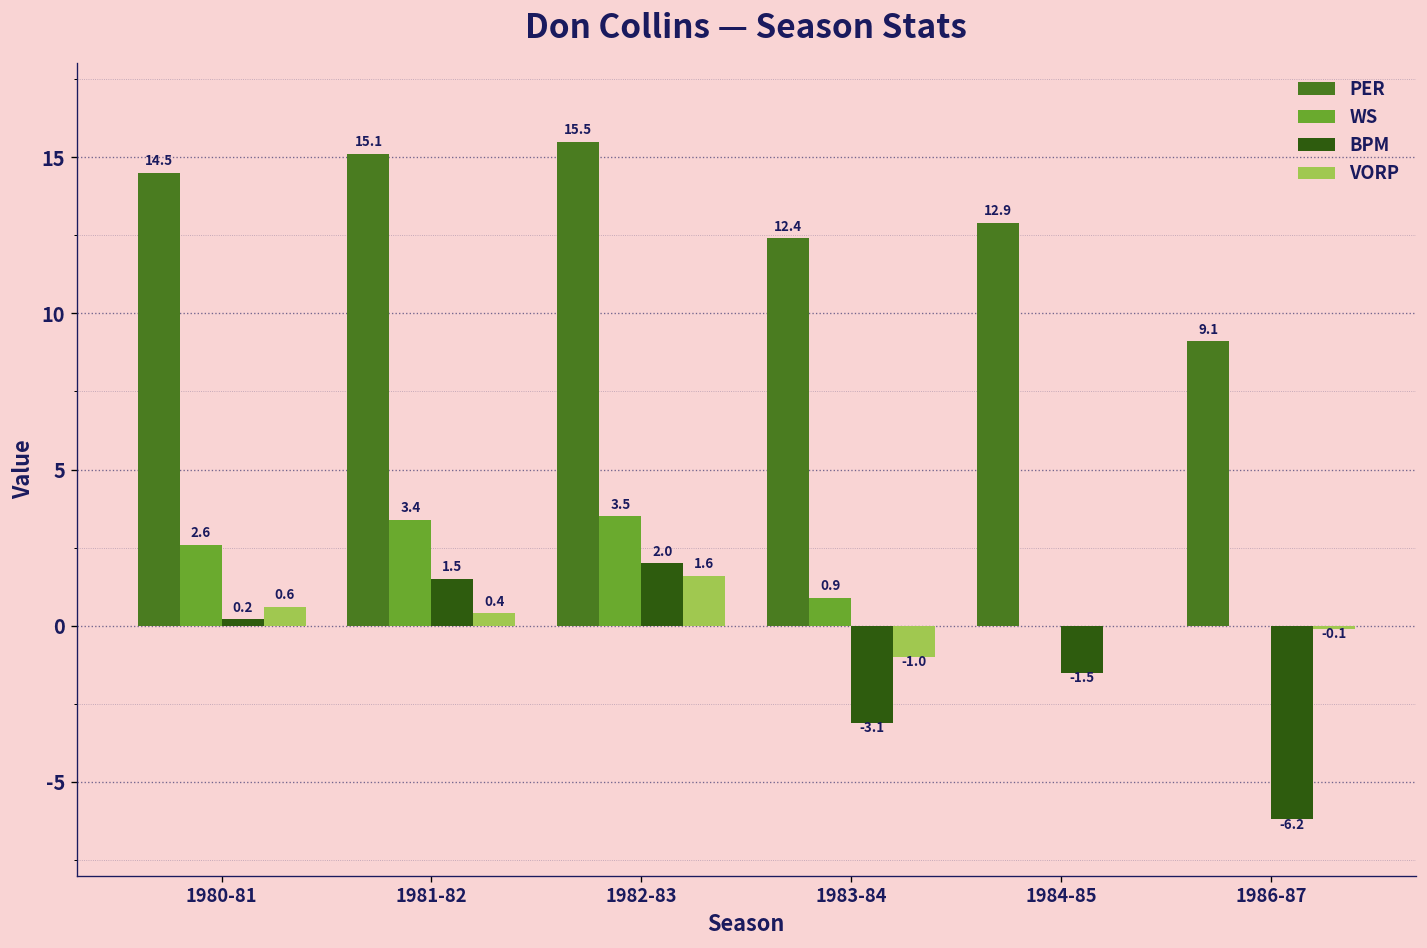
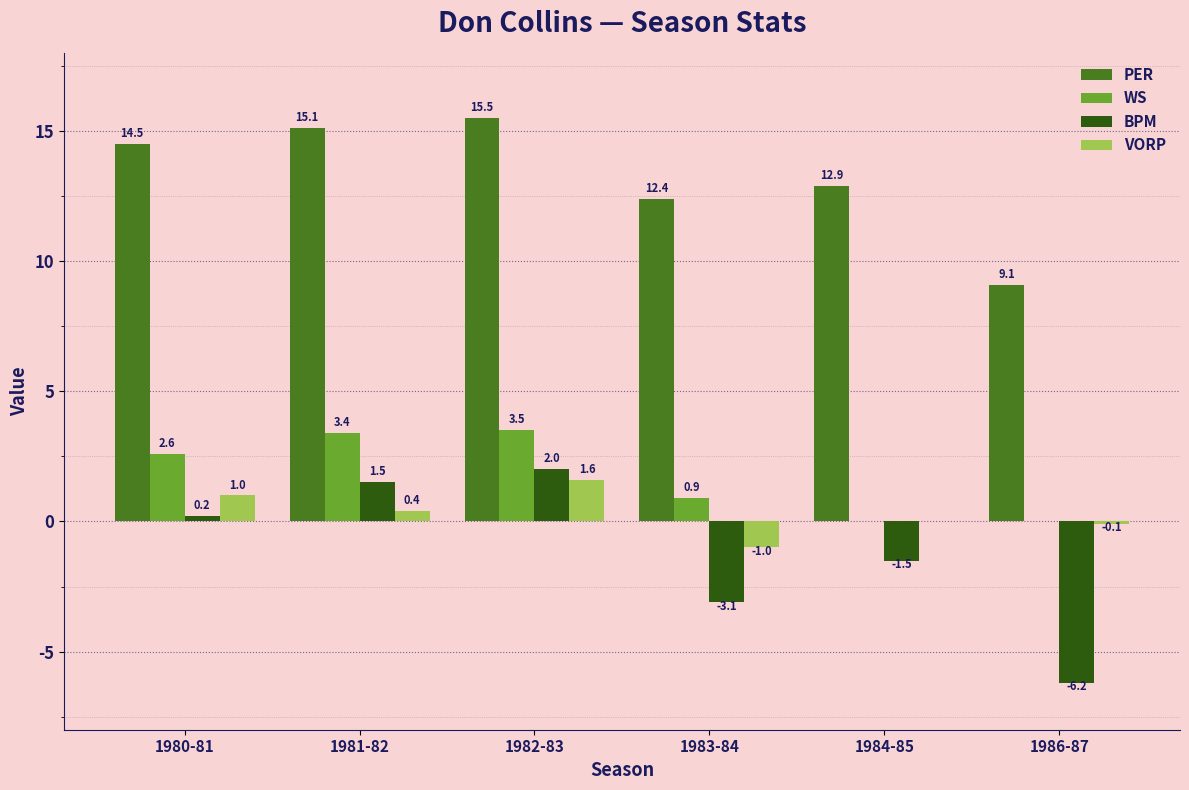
VORP, 1980-81: 0.6 -> 1.0
